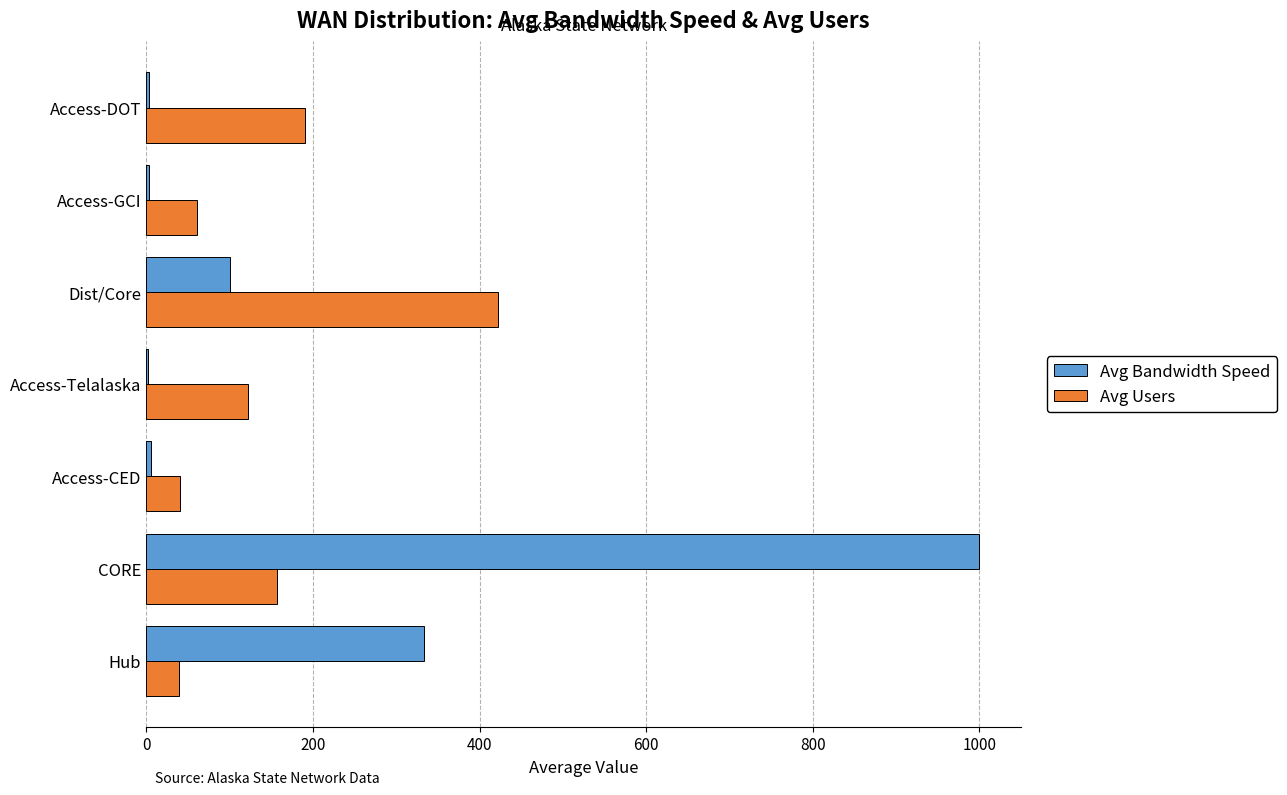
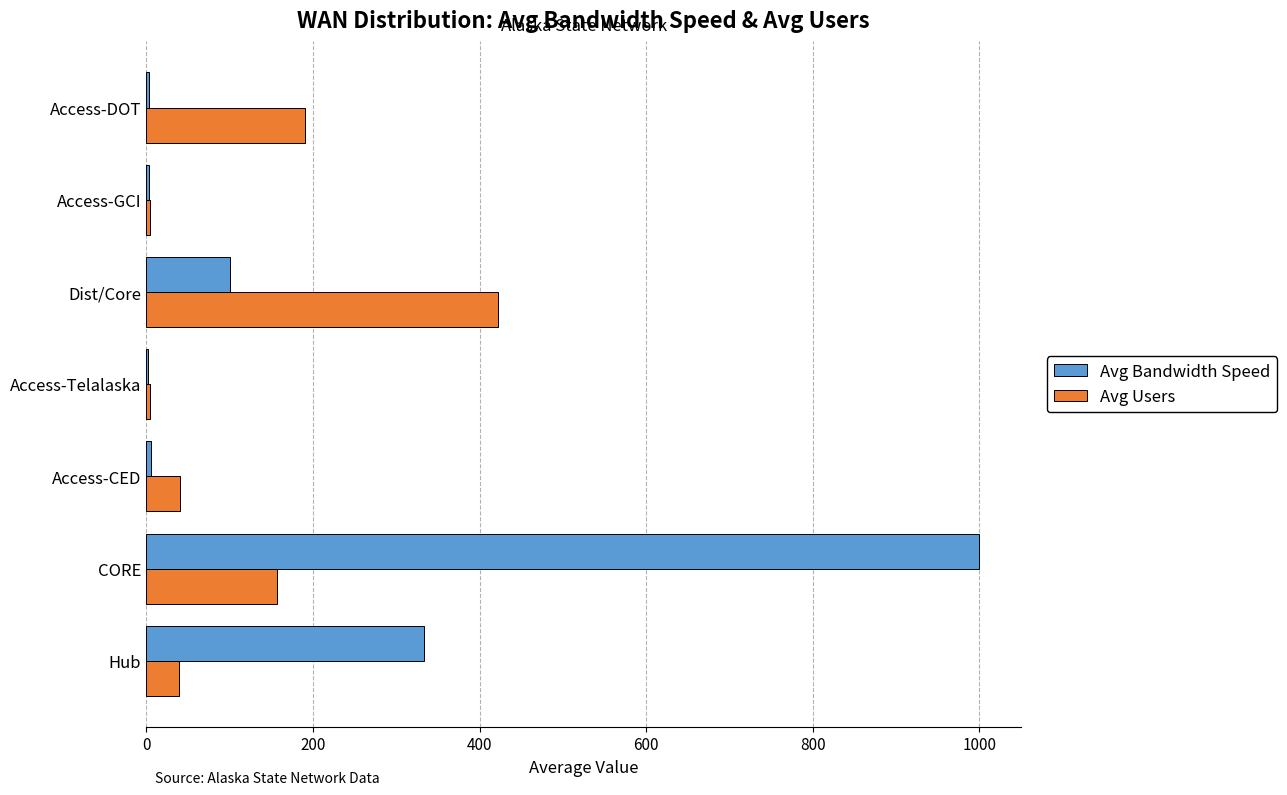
Avg Users, Access-GCI: 60 -> 10
Avg Users, Access-Telalaska: 120 -> 10
